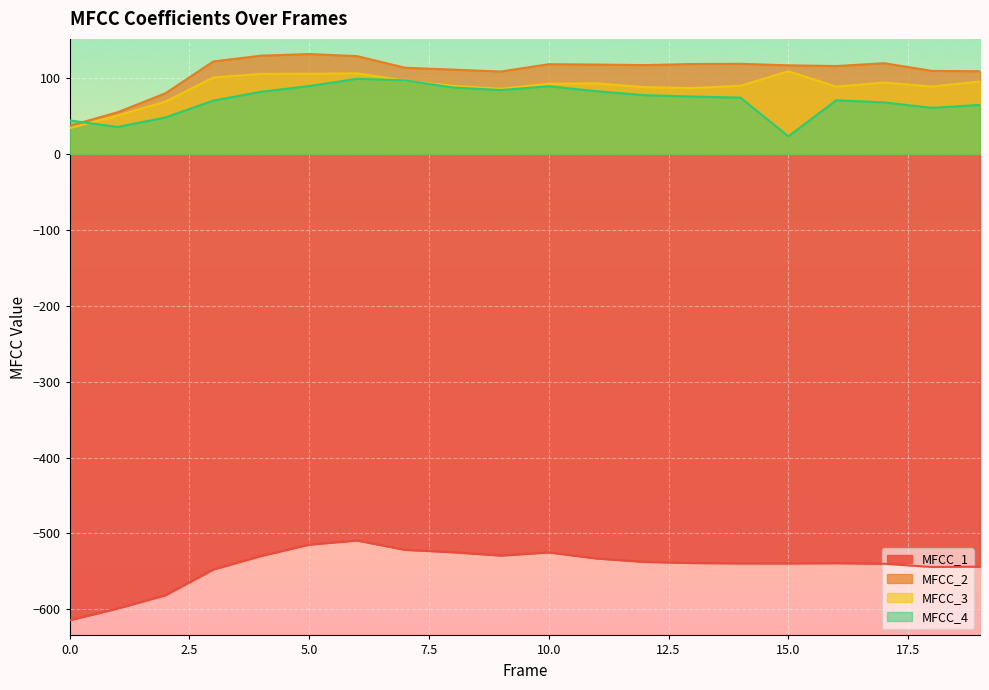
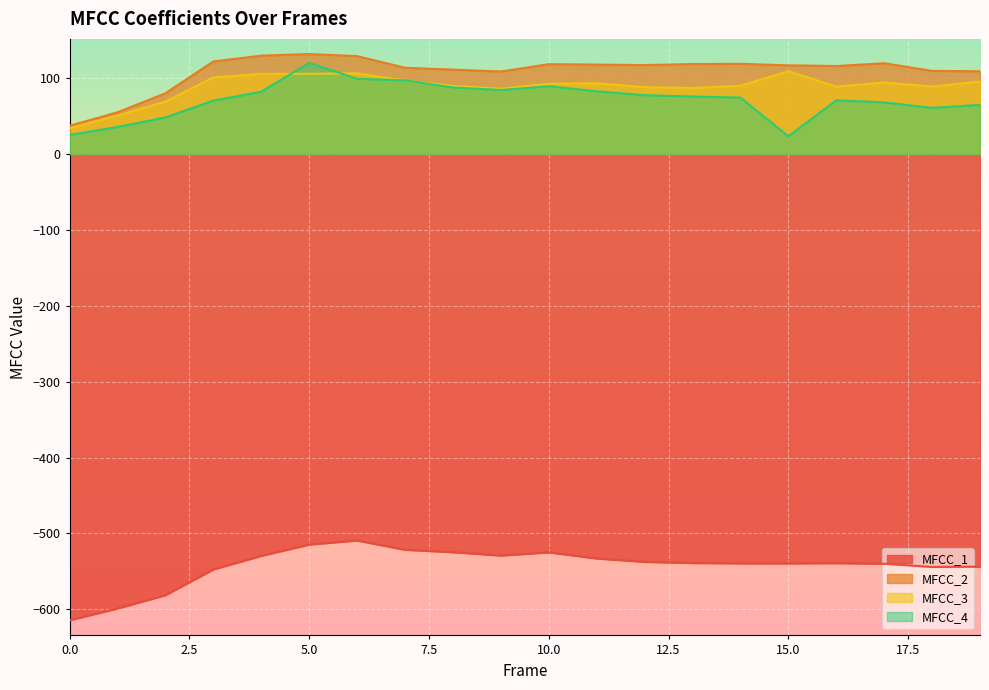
MFCC_4, 0.0: 40 -> 30
MFCC_4, 5.0: 90 -> 120
